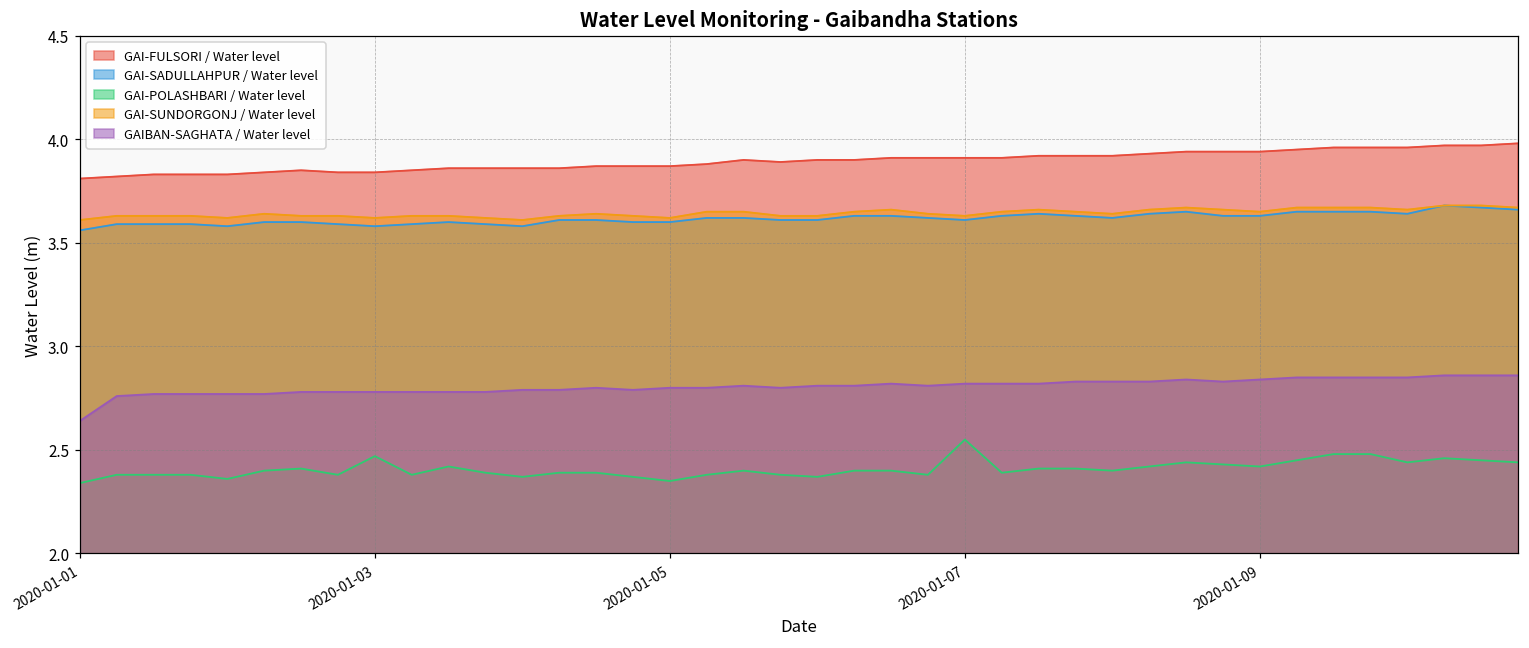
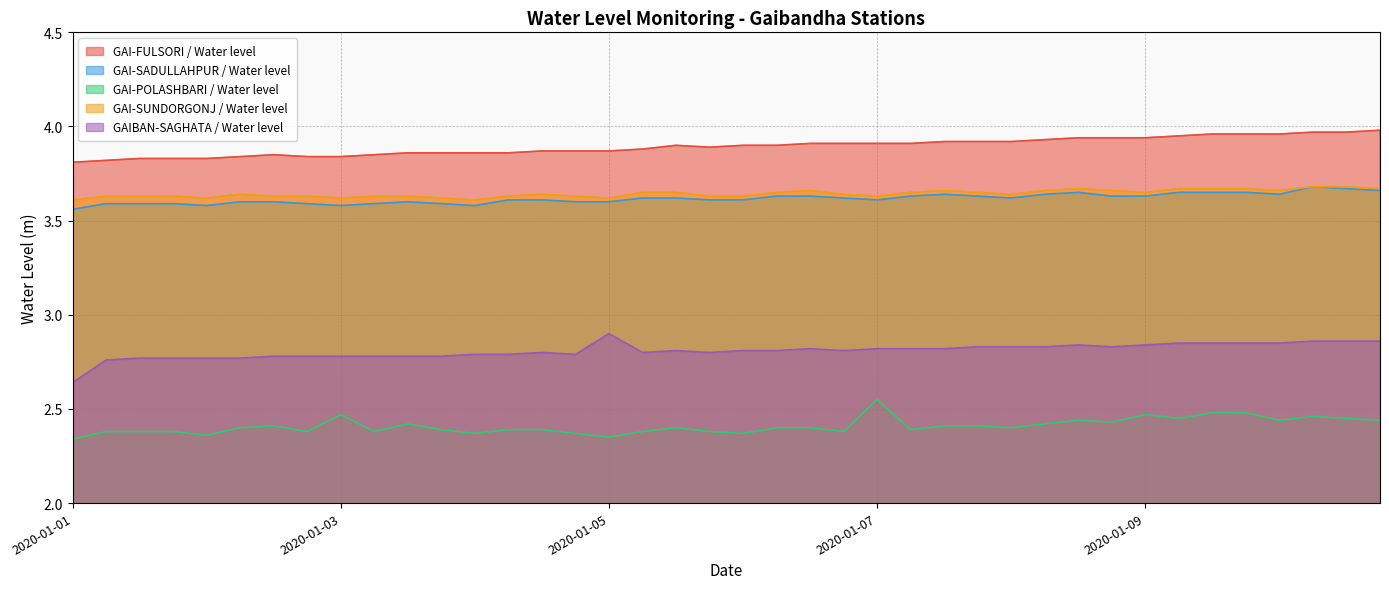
GAIBAN-SAGHATA / Water level, 2020-01-05: 2.8 -> 2.9
GAI-POLASHBARI / Water level, 2020-01-09: 2.42 -> 2.47
